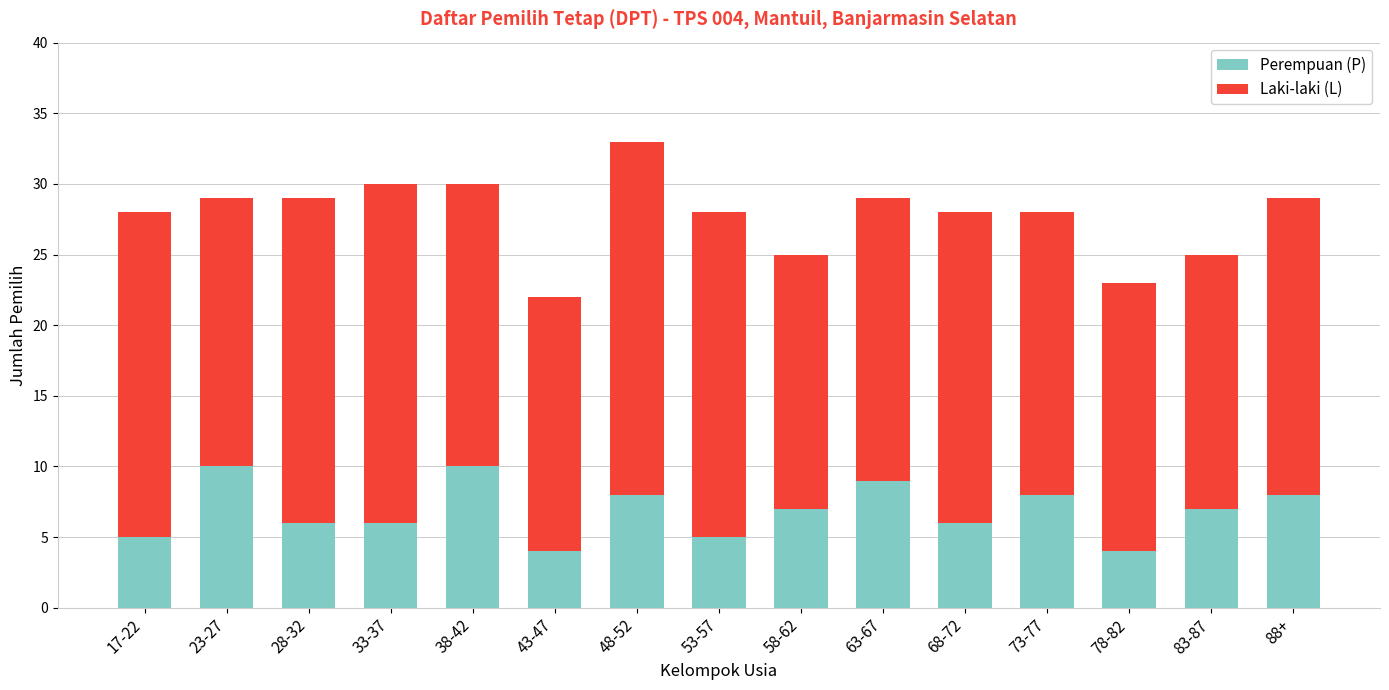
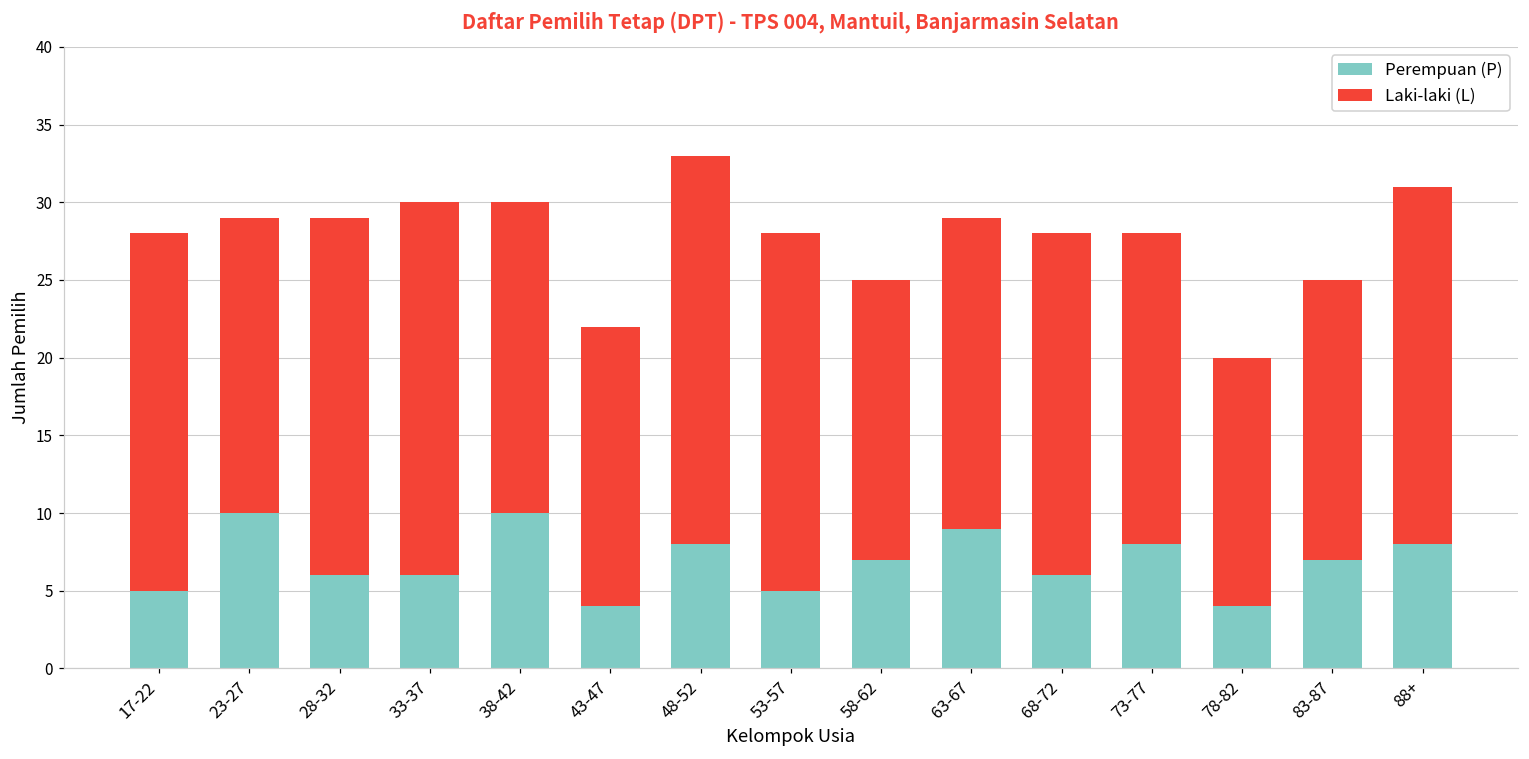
Laki-laki (L), 78-82: 19 -> 16
Laki-laki (L), 88+: 21 -> 23
